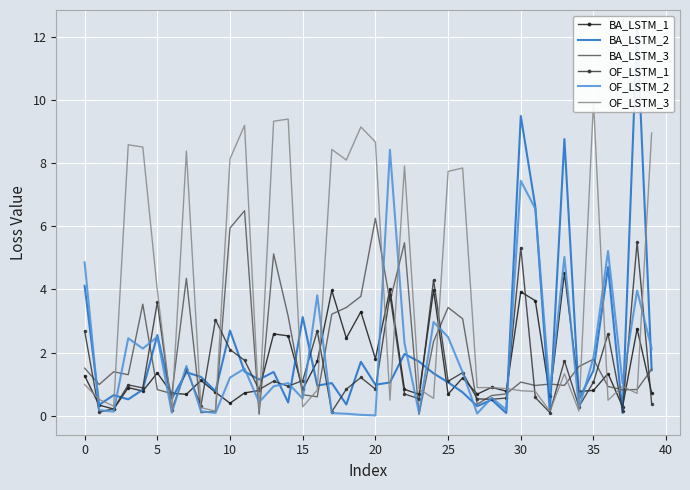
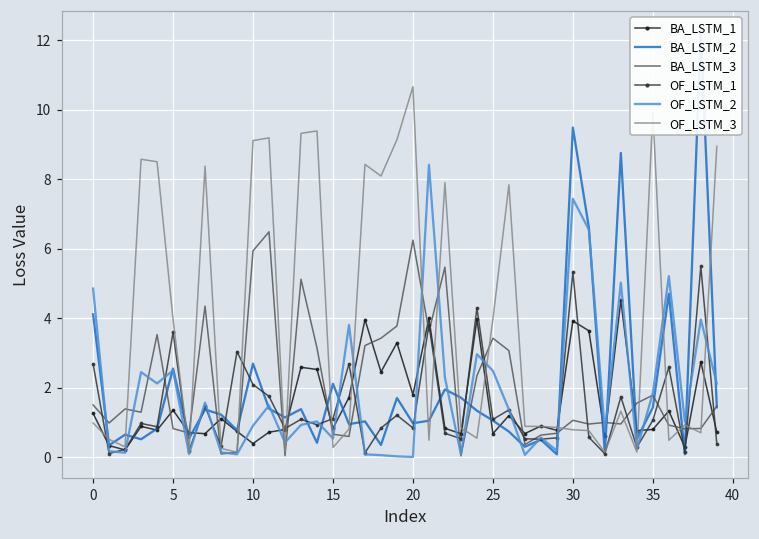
OF_LSTM_2, 10: 1.2 -> 0.9
OF_LSTM_3, 10: 8.1 -> 9.1
BA_LSTM_2, 15: 3.1 -> 2.1
OF_LSTM_3, 20: 8.7 -> 10.7
OF_LSTM_3, 25: 7.7 -> 4.0
